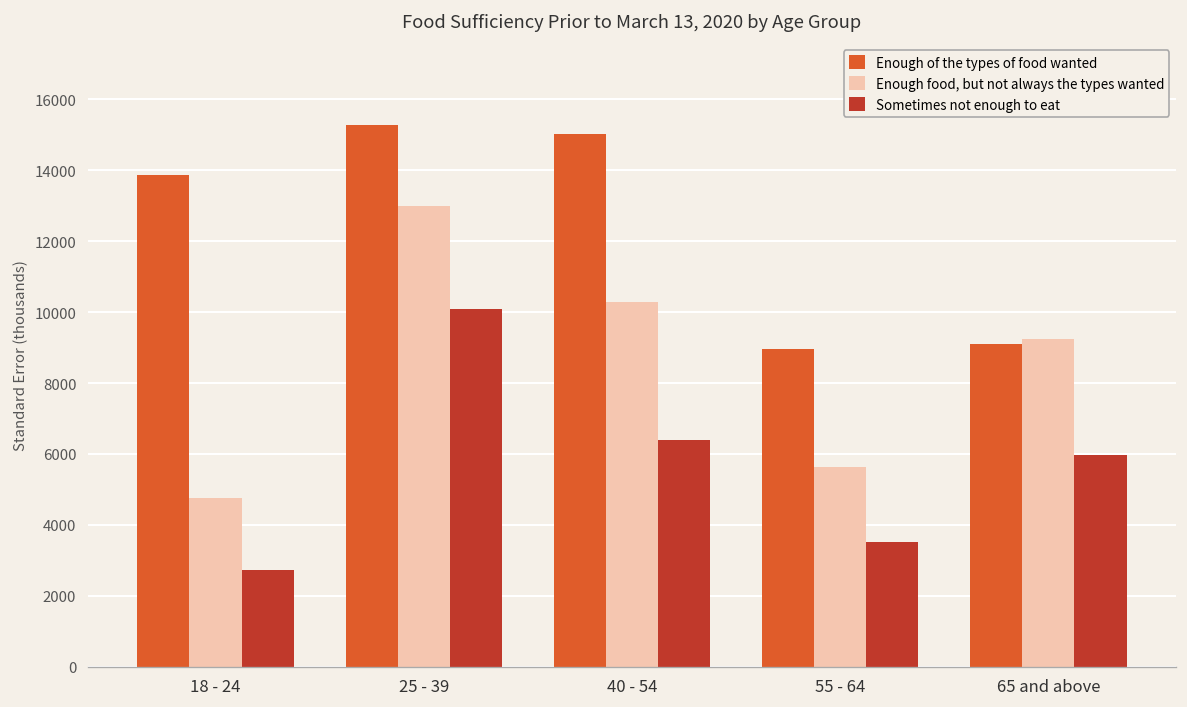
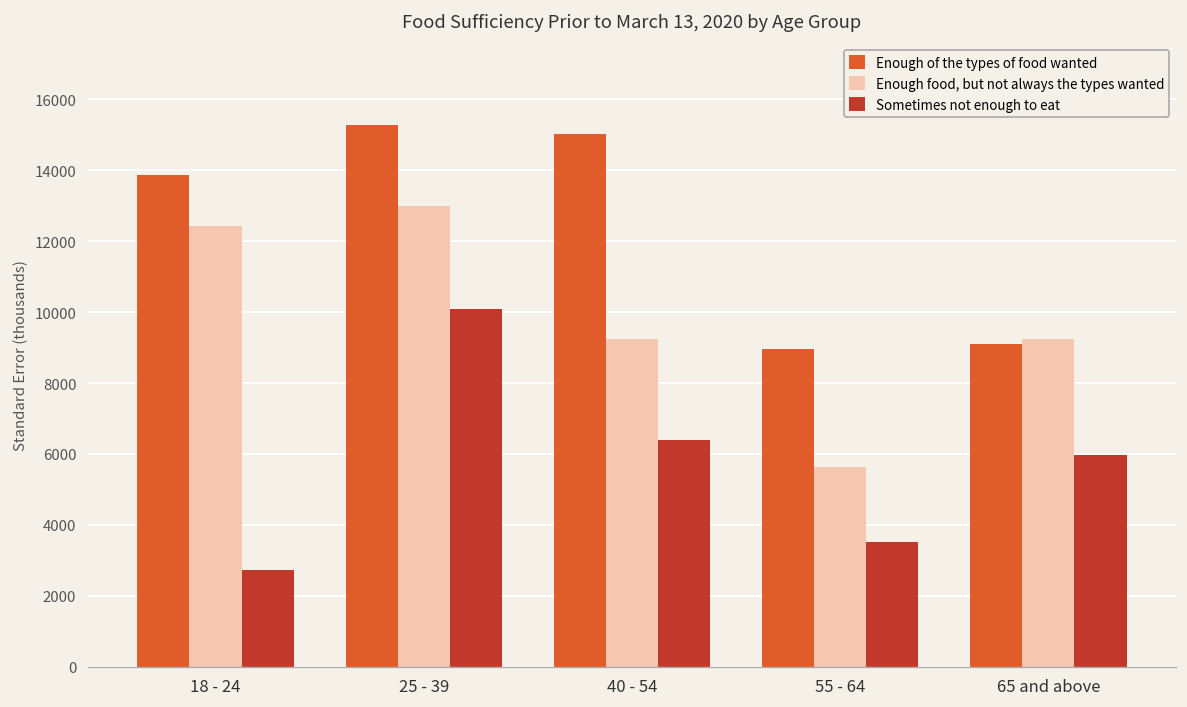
Enough food, but not always the types wanted, 18 - 24: 4700 -> 12400
Enough food, but not always the types wanted, 40 - 54: 10300 -> 9200
